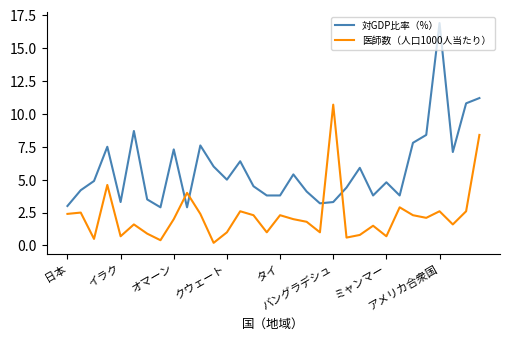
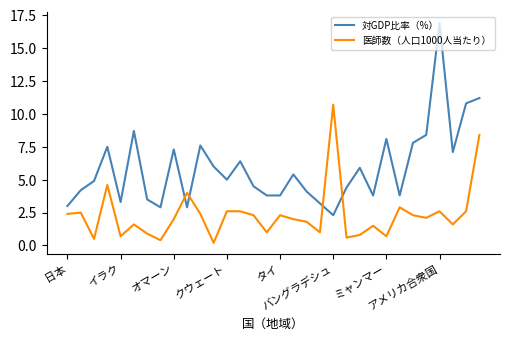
医師数（人口1000人当たり）, クウェート: 1.0 -> 2.6
対GDP比率（%）, バングラデシュ: 3.3 -> 2.3
対GDP比率（%）, ミャンマー: 4.8 -> 8.1
